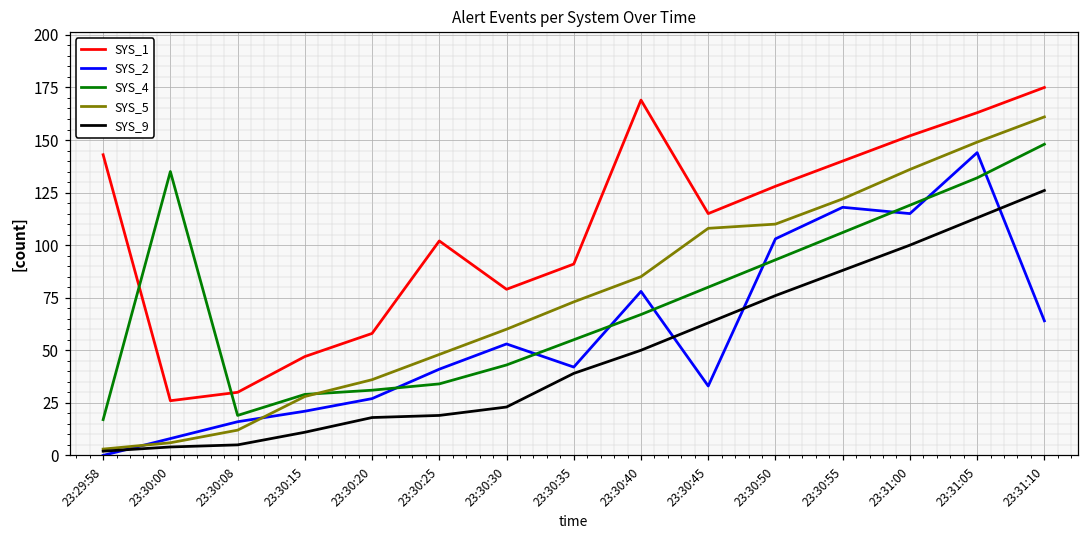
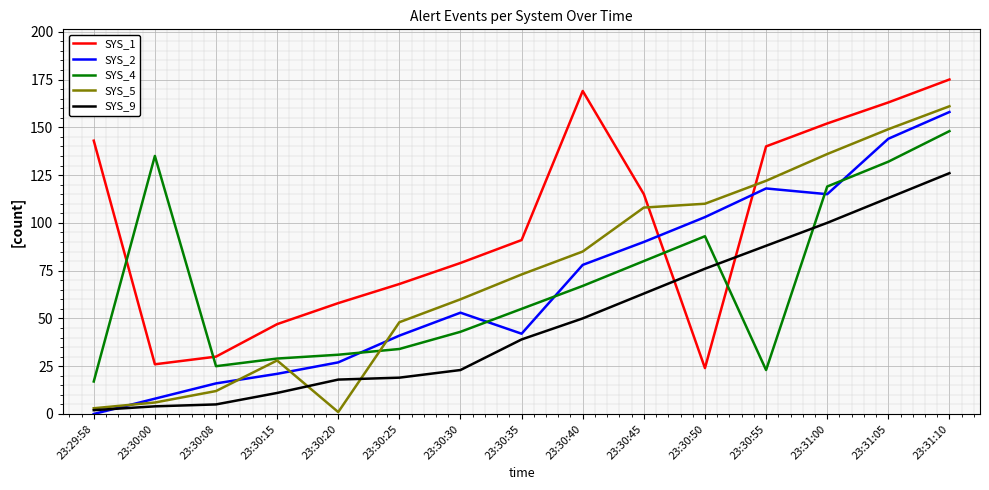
SYS_4, 23:30:08: 19 -> 25
SYS_5, 23:30:20: 36 -> 1
SYS_1, 23:30:25: 102 -> 68
SYS_2, 23:30:45: 33 -> 90
SYS_1, 23:30:50: 128 -> 24
SYS_4, 23:30:55: 106 -> 23
SYS_2, 23:31:10: 64 -> 158
